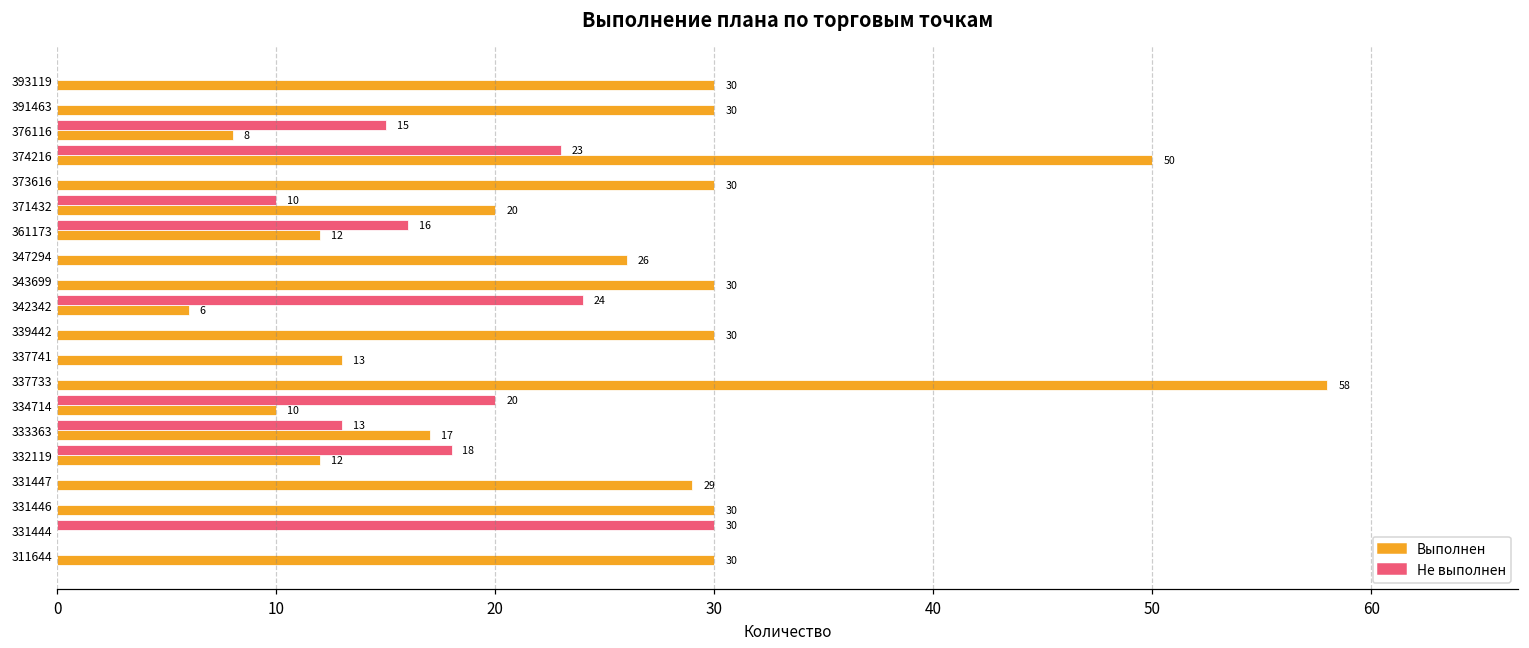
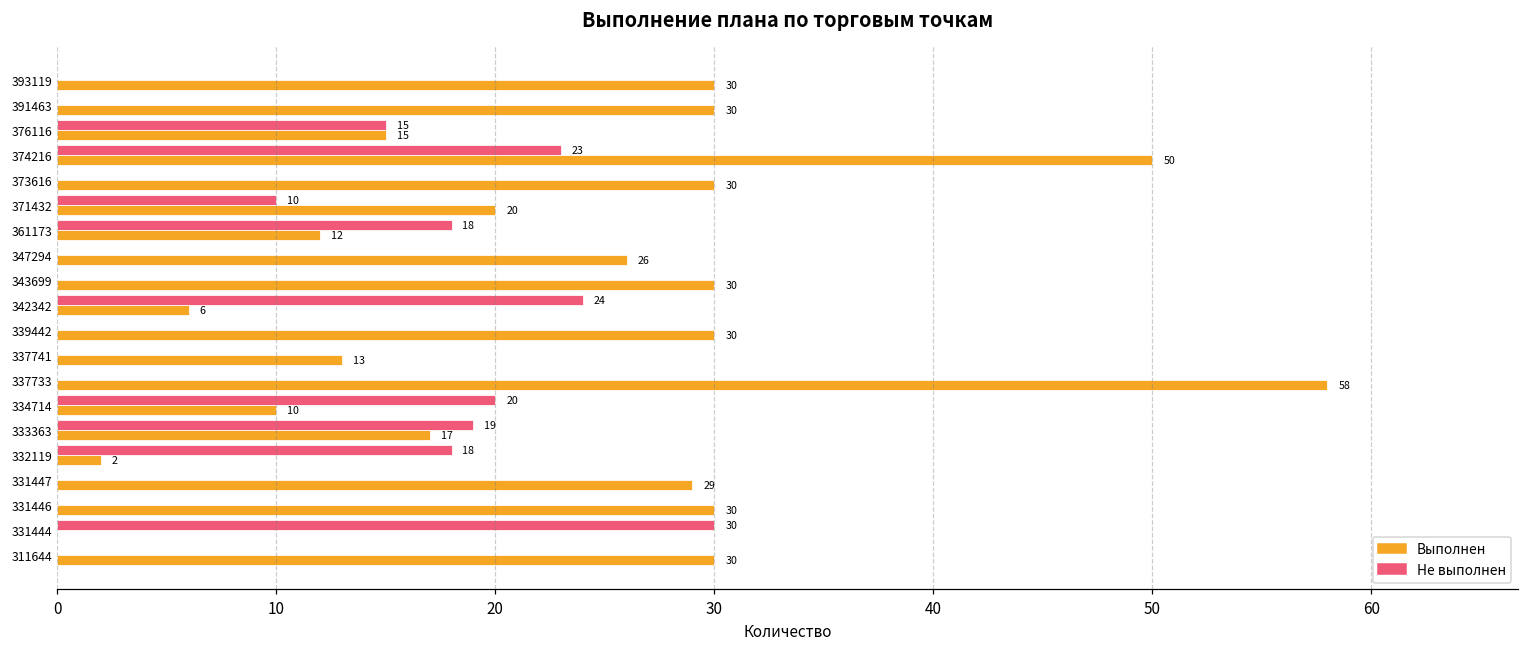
Выполнен, 376116: 8 -> 15
Не выполнен, 361173: 16 -> 18
Не выполнен, 333363: 13 -> 19
Выполнен, 332119: 12 -> 2
